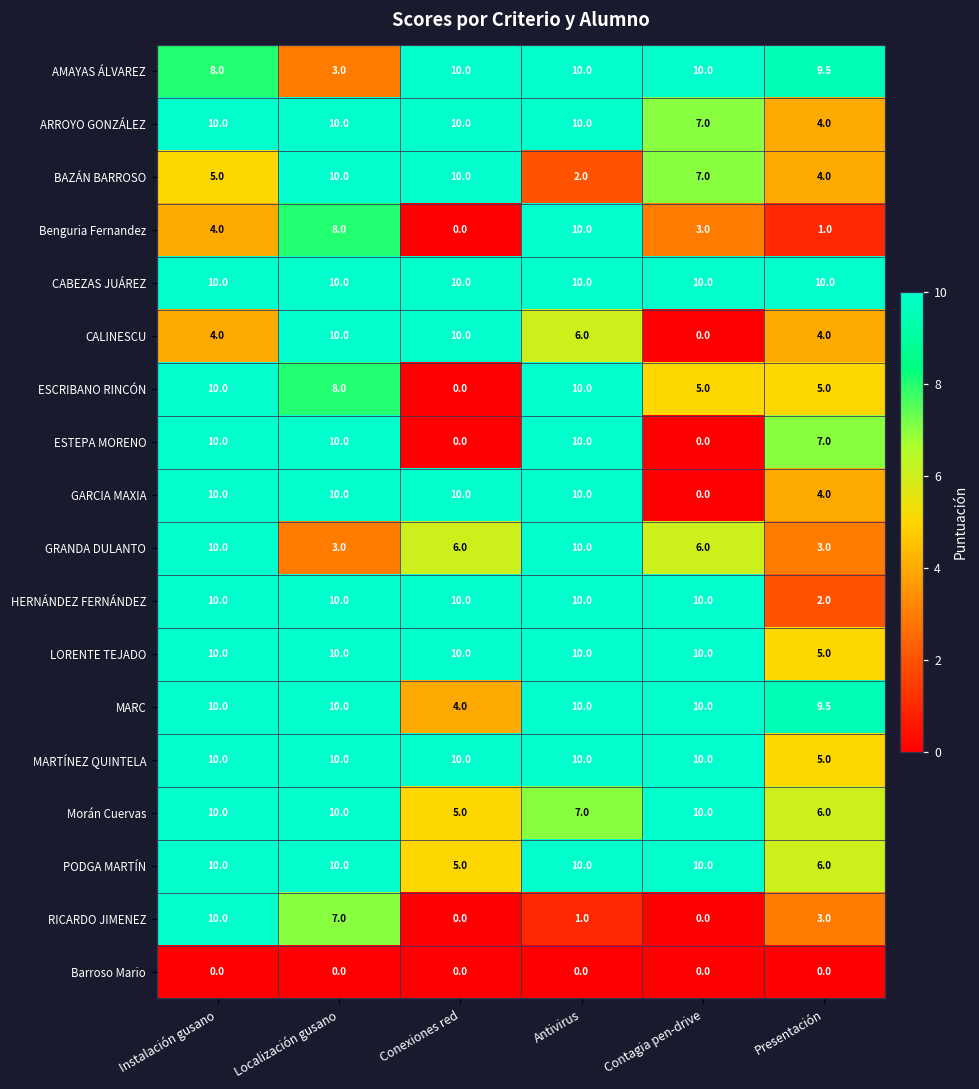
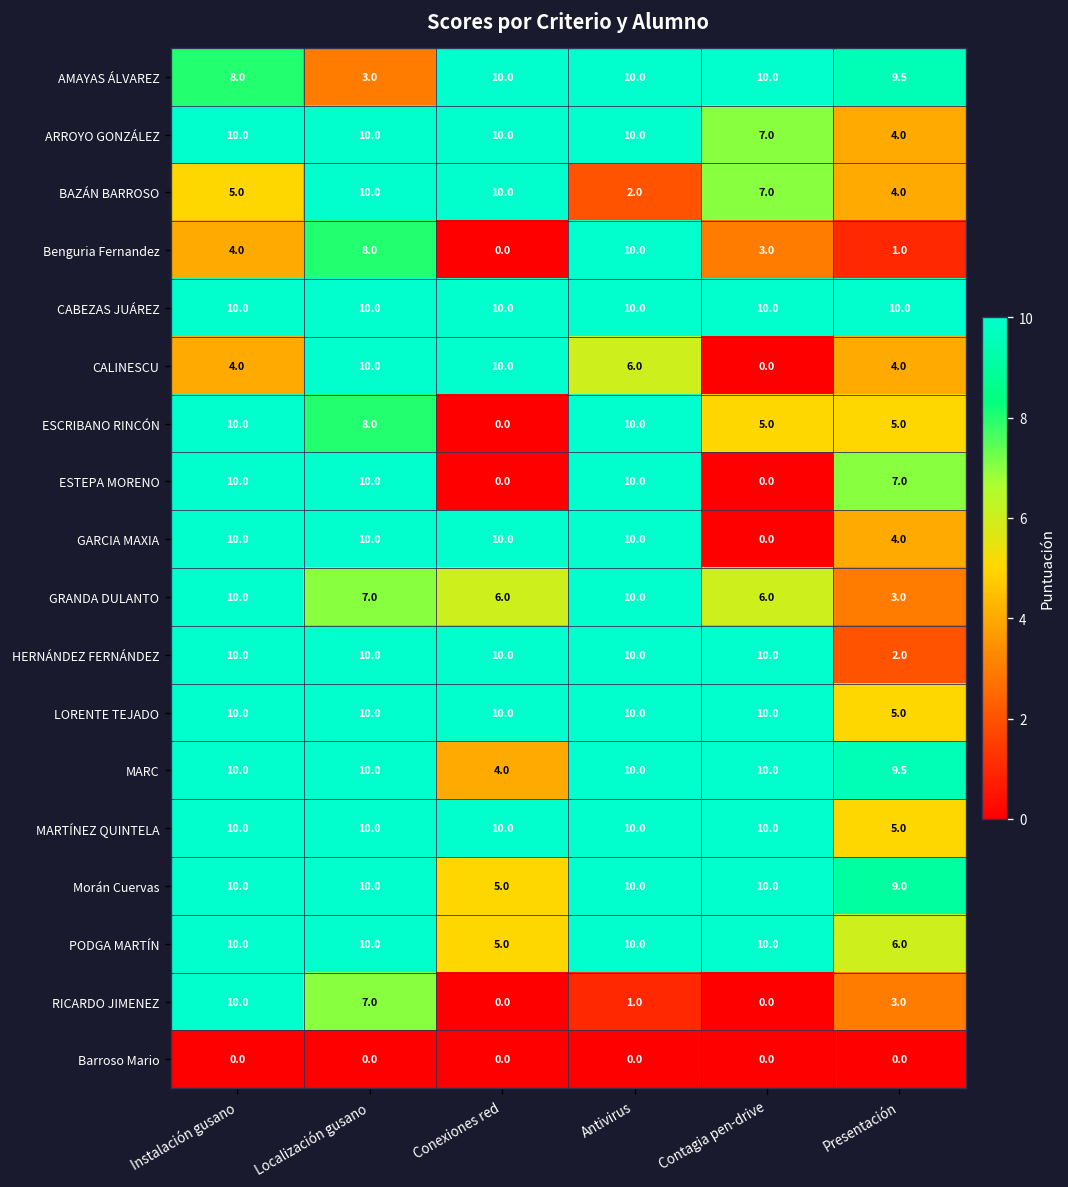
GRANDA DULANTO, Localización gusano: 3.0 -> 7.0
Morán Cuervas, Antivirus: 7.0 -> 10.0
Morán Cuervas, Presentación: 6.0 -> 9.0
